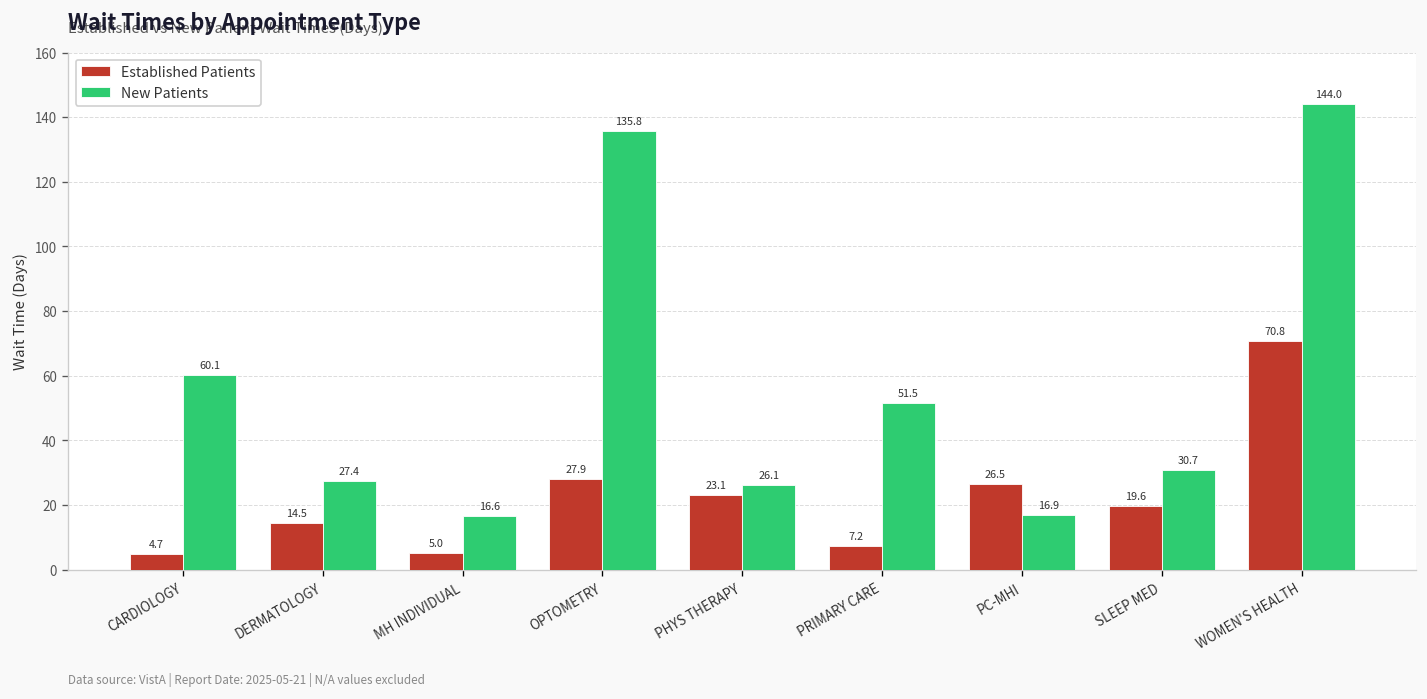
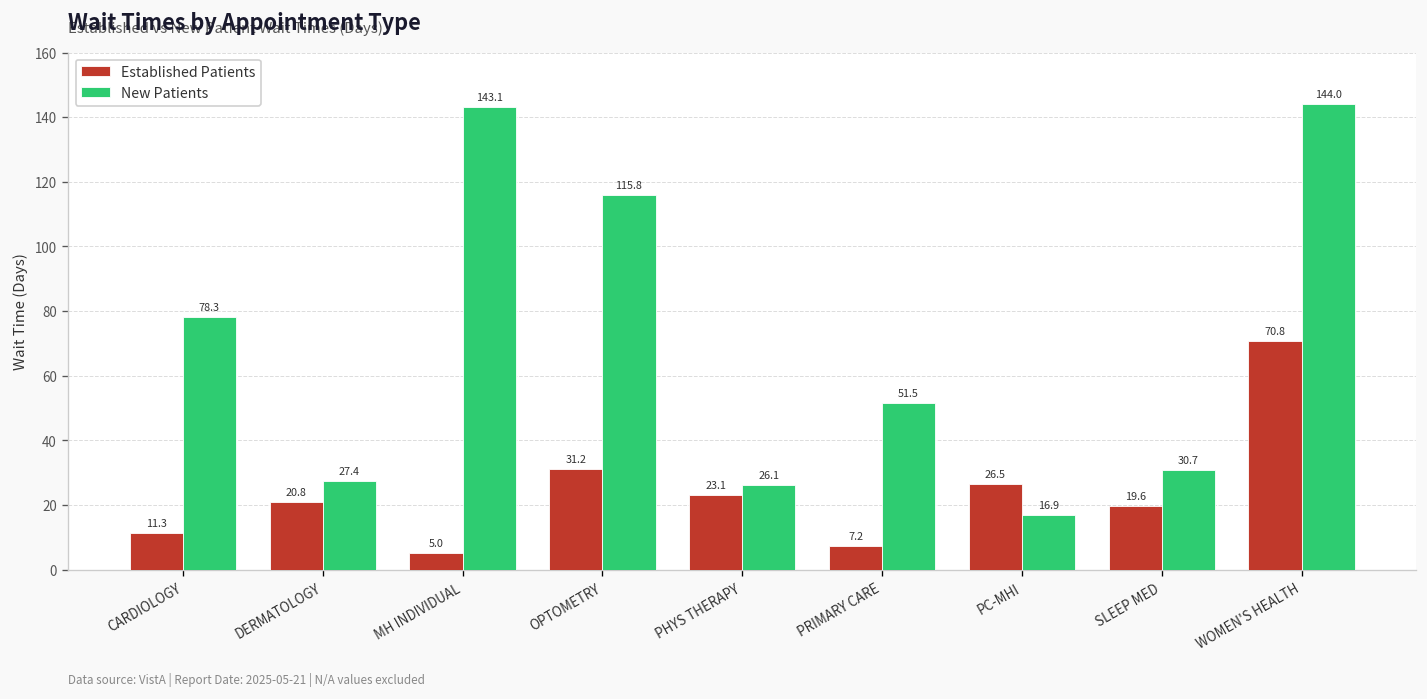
Established Patients, CARDIOLOGY: 4.7 -> 11.3
New Patients, CARDIOLOGY: 60.1 -> 78.3
Established Patients, DERMATOLOGY: 14.5 -> 20.8
New Patients, MH INDIVIDUAL: 16.6 -> 143.1
Established Patients, OPTOMETRY: 27.9 -> 31.2
New Patients, OPTOMETRY: 135.8 -> 115.8
